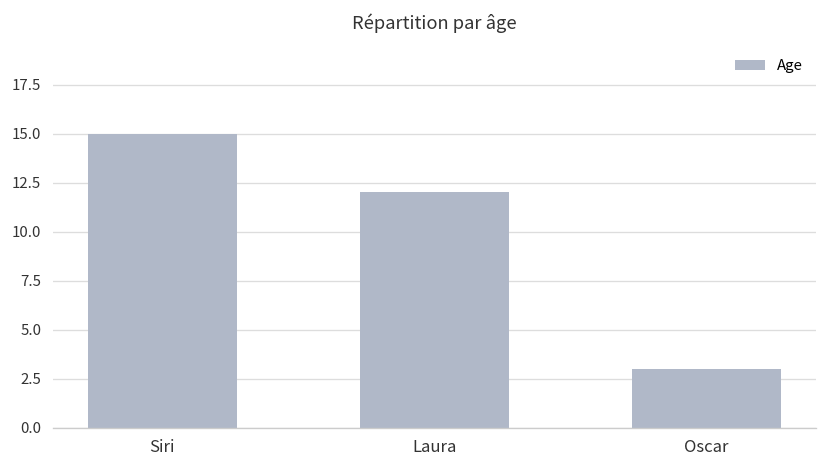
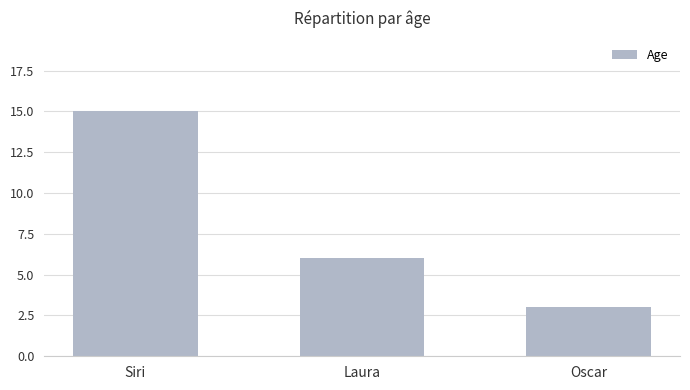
Laura: 12 -> 6
